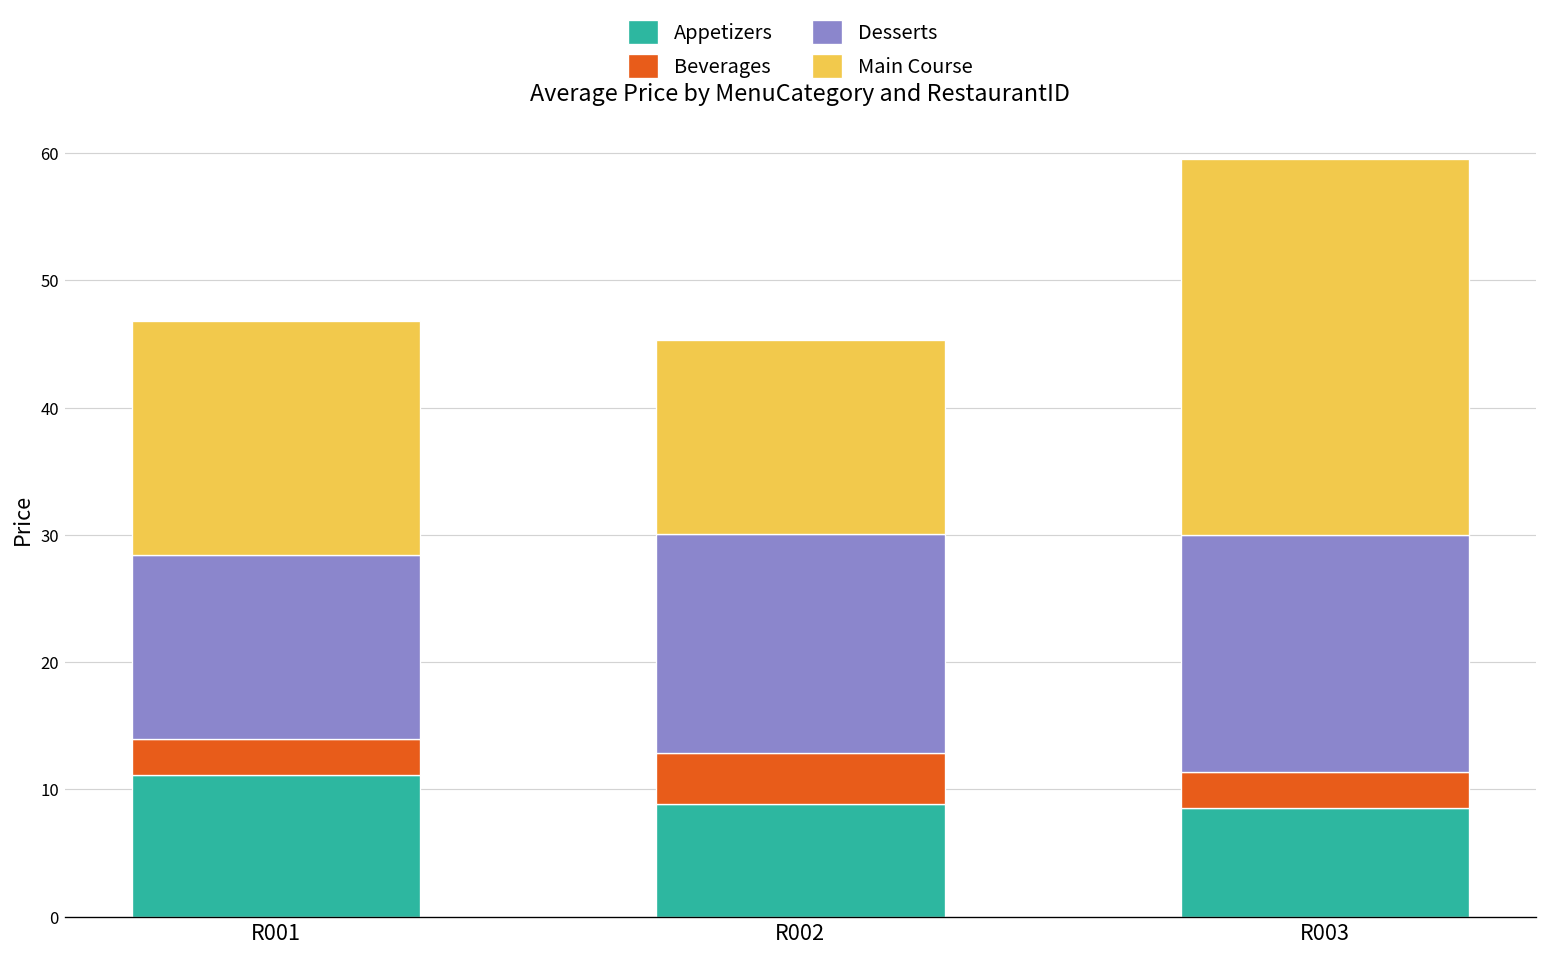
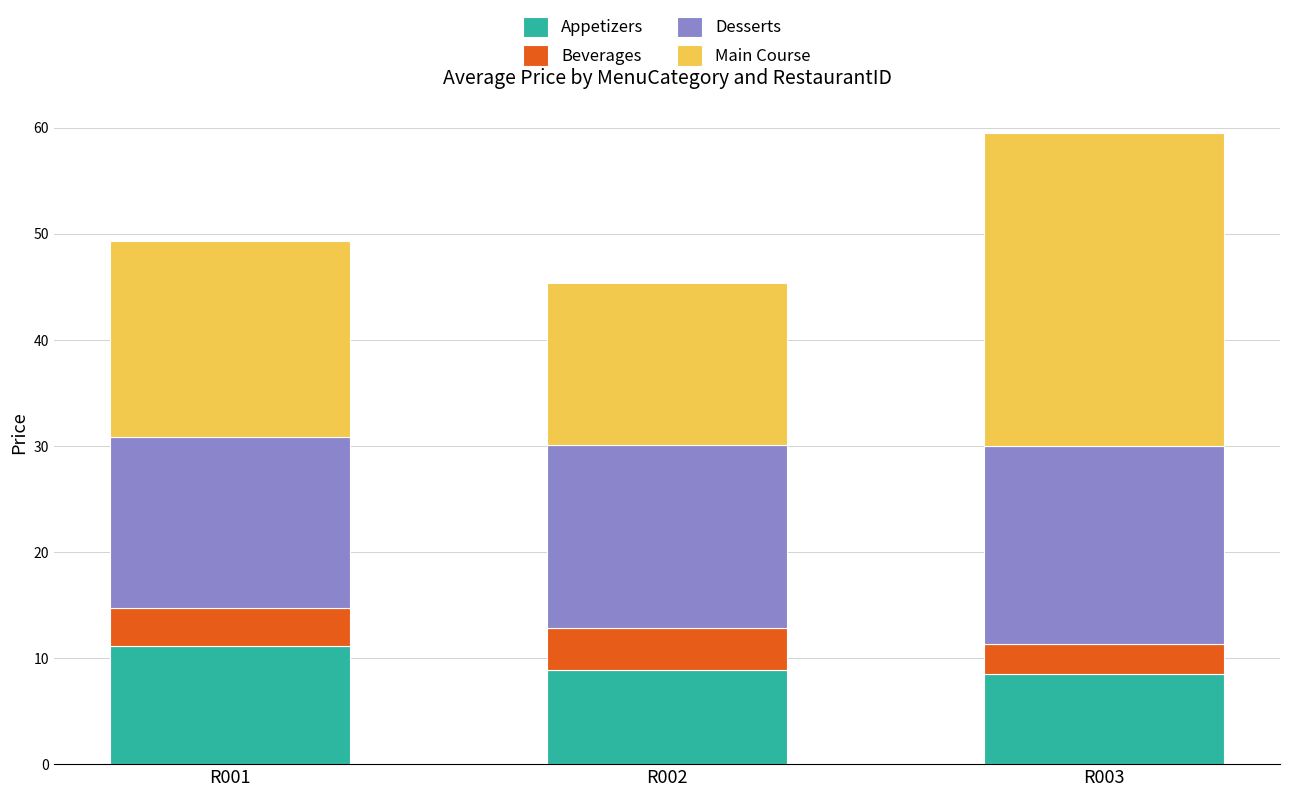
Beverages, R001: 2.9 -> 3.6
Desserts, R001: 14.4 -> 16.1
